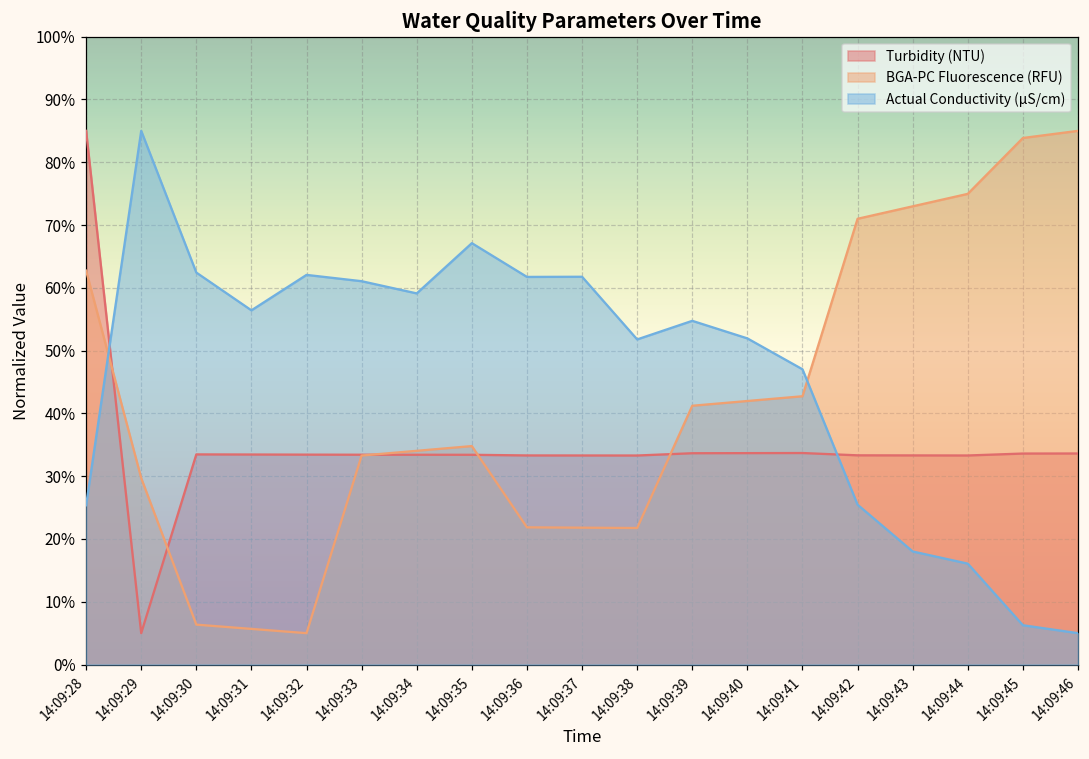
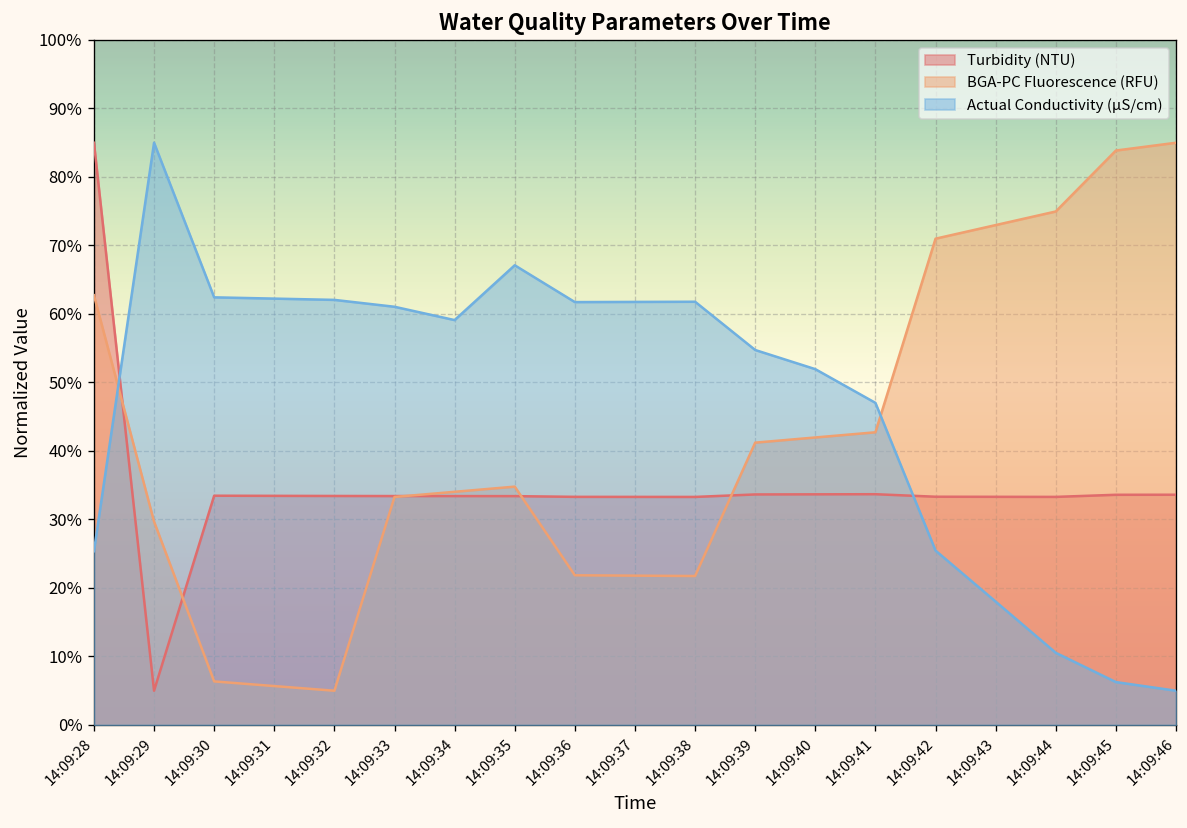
Actual Conductivity (µS/cm), 14:09:31: 56% -> 62%
Actual Conductivity (µS/cm), 14:09:38: 52% -> 62%
Actual Conductivity (µS/cm), 14:09:44: 16% -> 11%
